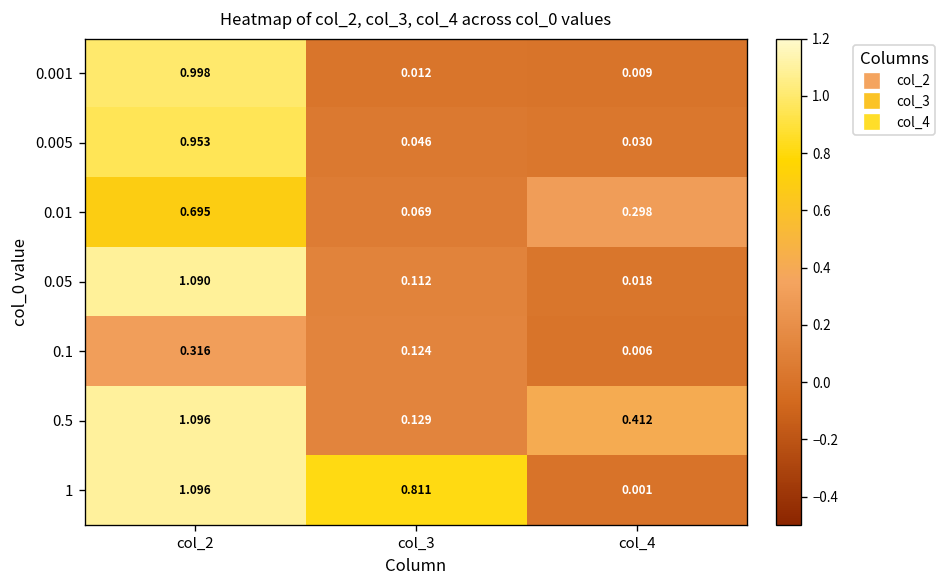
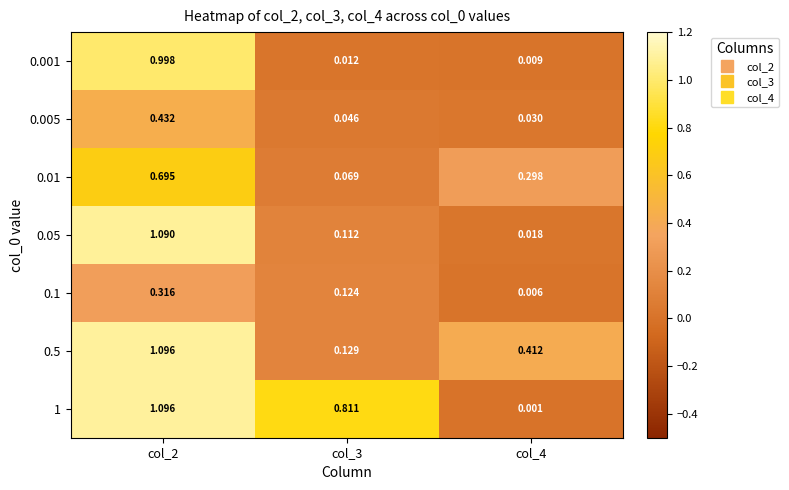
0.005, col_2: 0.953 -> 0.432
